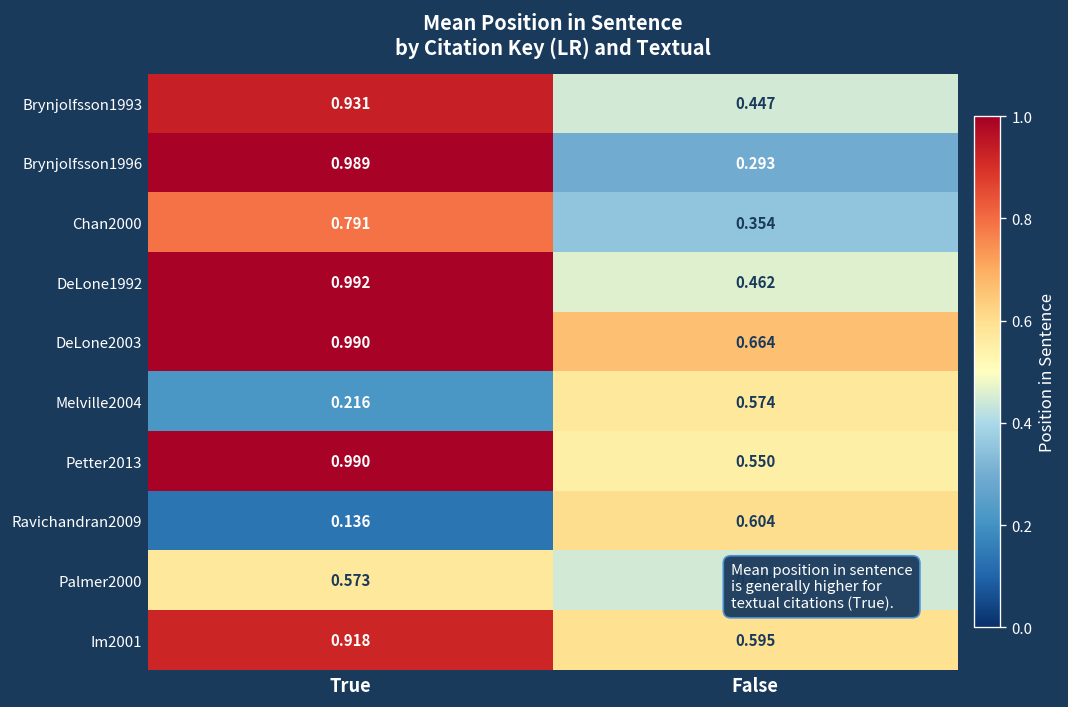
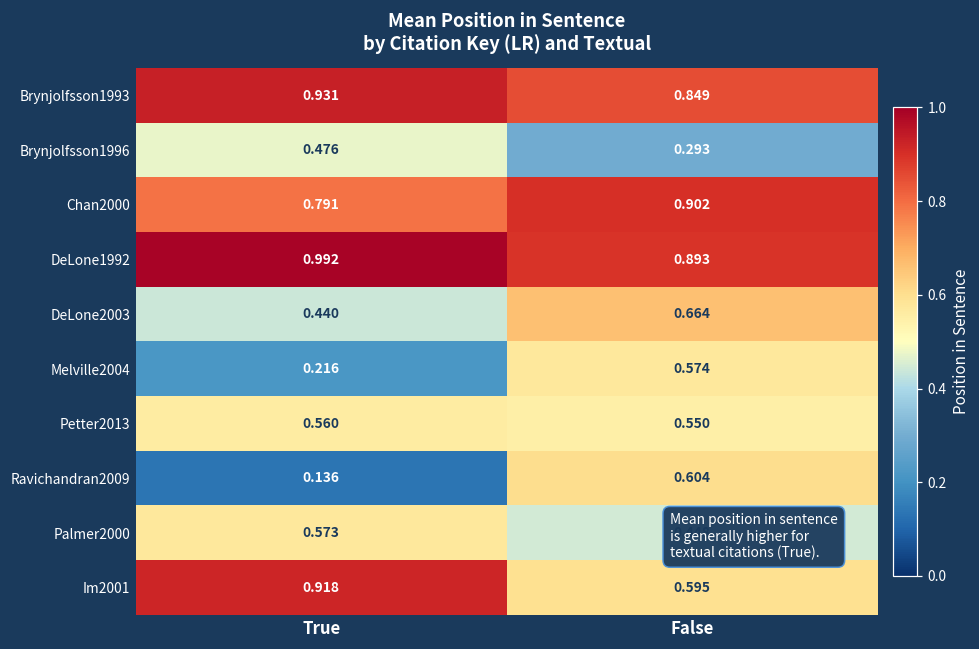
Brynjolfsson1993, False: 0.447 -> 0.849
Brynjolfsson1996, True: 0.989 -> 0.476
Chan2000, False: 0.354 -> 0.902
DeLone1992, False: 0.462 -> 0.893
DeLone2003, True: 0.990 -> 0.440
Petter2013, True: 0.990 -> 0.560
